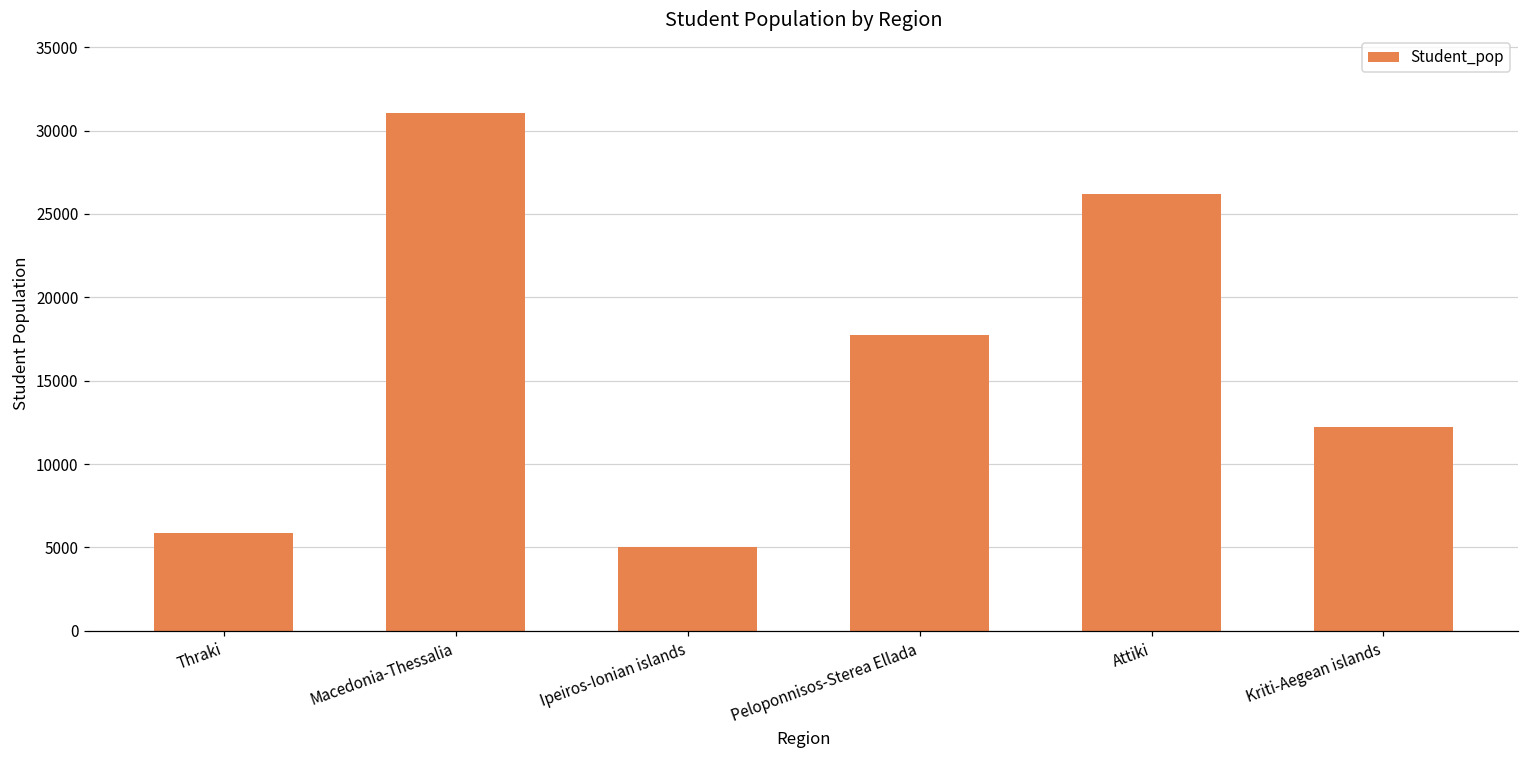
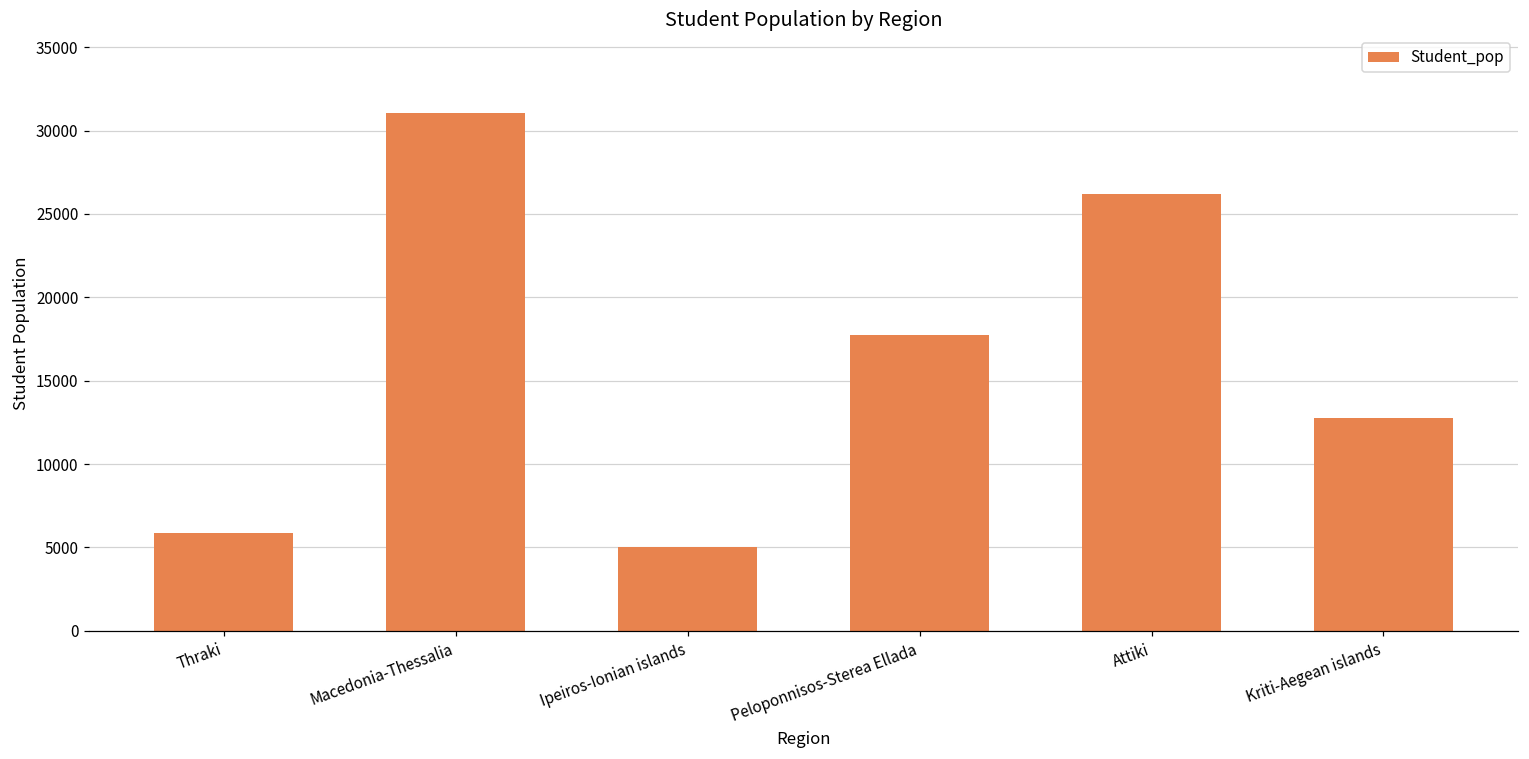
Kriti-Aegean islands: 12200 -> 12800
